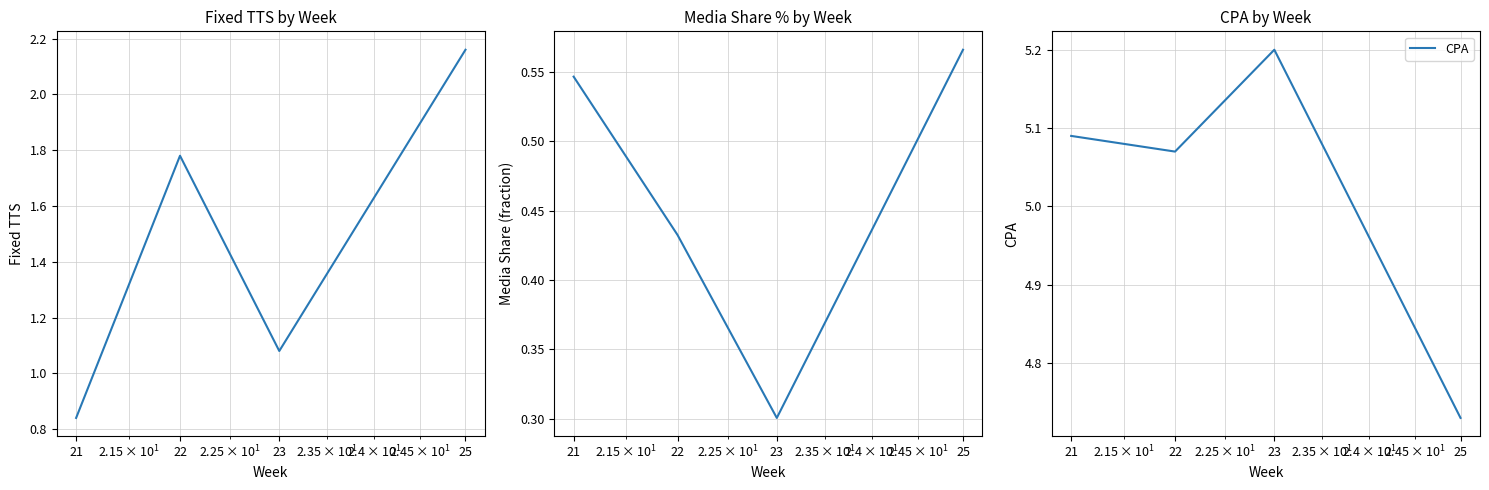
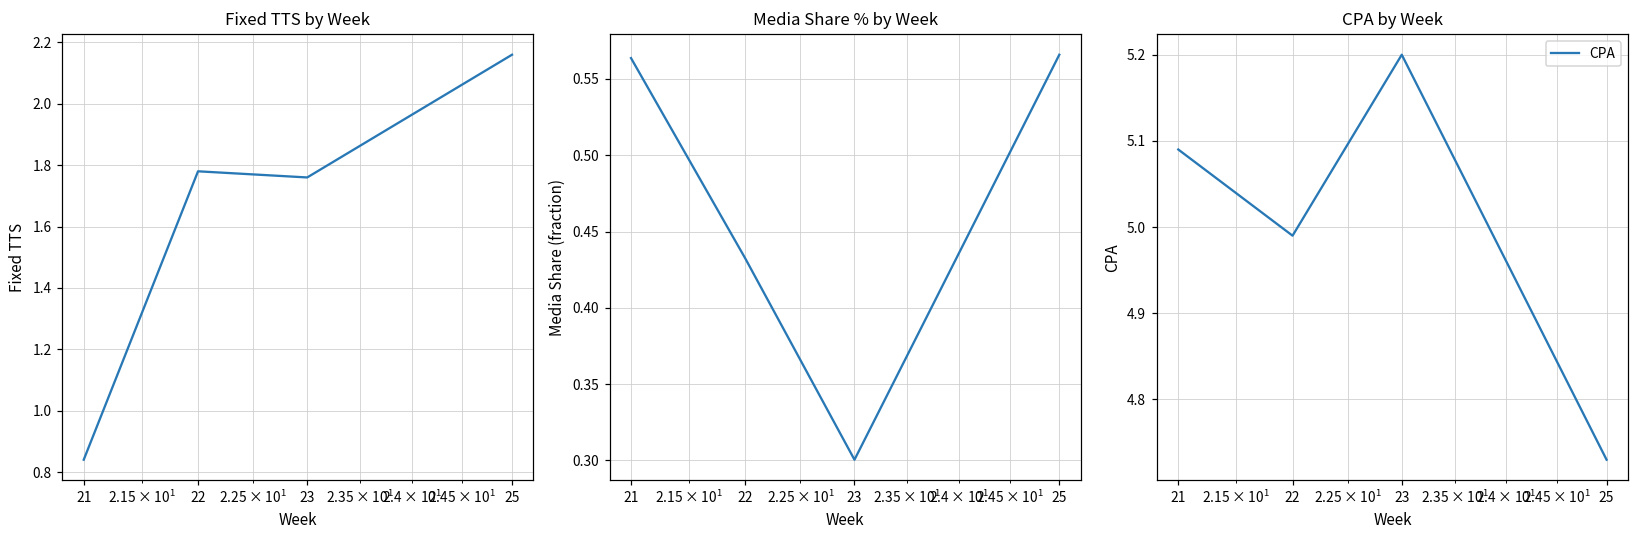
Fixed TTS by Week, 23: 1.08 -> 1.76
Media Share % by Week, 21: 0.547 -> 0.564
CPA by Week, 22: 5.07 -> 4.99
